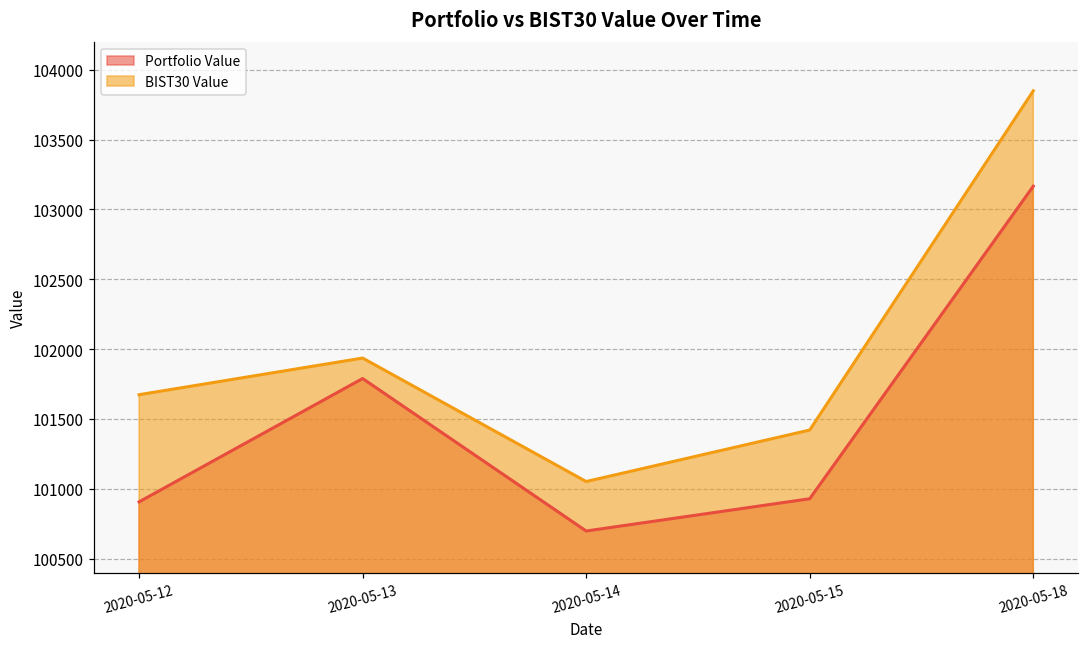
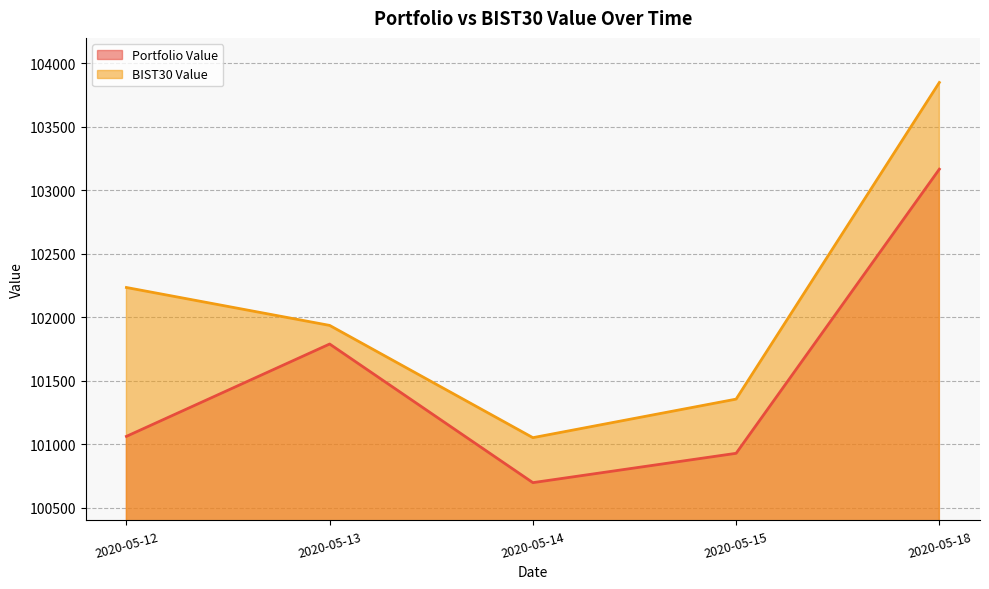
Portfolio Value, 2020-05-12: 100910 -> 101060
BIST30 Value, 2020-05-12: 101670 -> 102230
BIST30 Value, 2020-05-15: 101420 -> 101360
